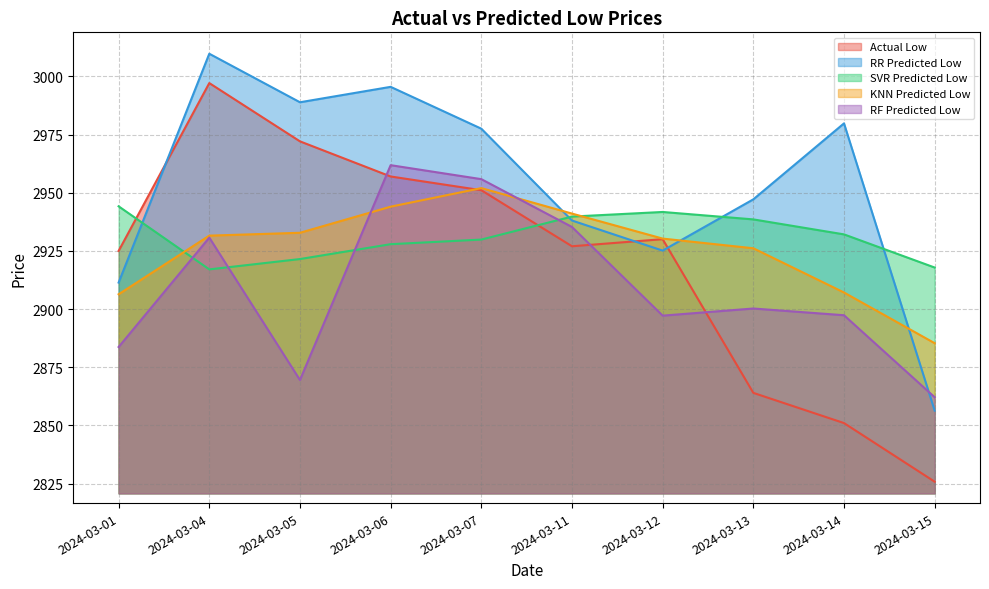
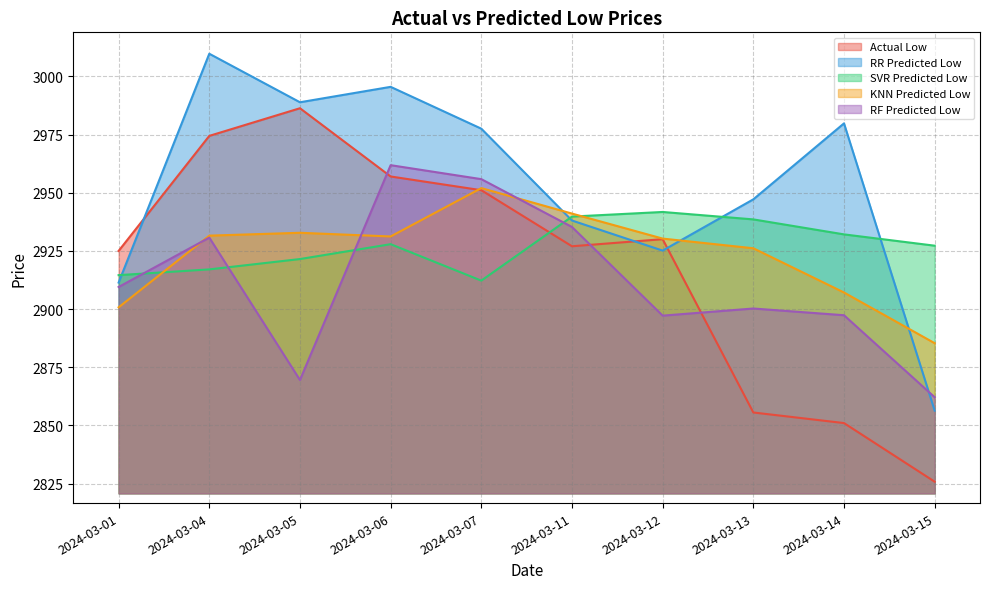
SVR Predicted Low, 2024-03-01: 2944 -> 2915
KNN Predicted Low, 2024-03-01: 2906 -> 2901
RF Predicted Low, 2024-03-01: 2884 -> 2909
Actual Low, 2024-03-04: 2997 -> 2974
Actual Low, 2024-03-05: 2972 -> 2986
KNN Predicted Low, 2024-03-06: 2944 -> 2931
SVR Predicted Low, 2024-03-07: 2930 -> 2912
Actual Low, 2024-03-13: 2864 -> 2856
SVR Predicted Low, 2024-03-15: 2918 -> 2927
